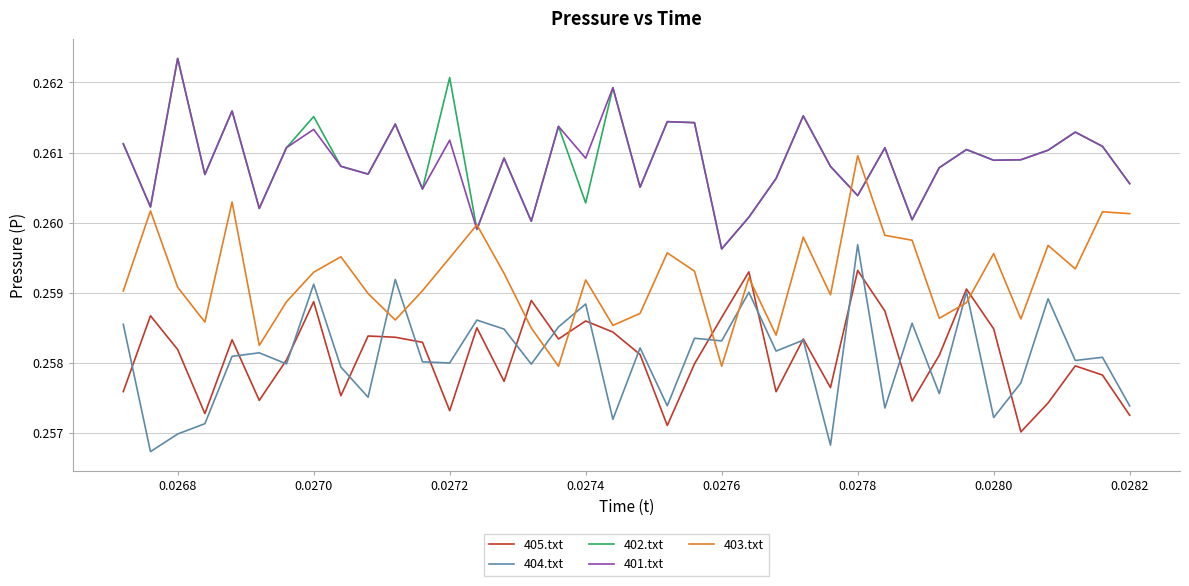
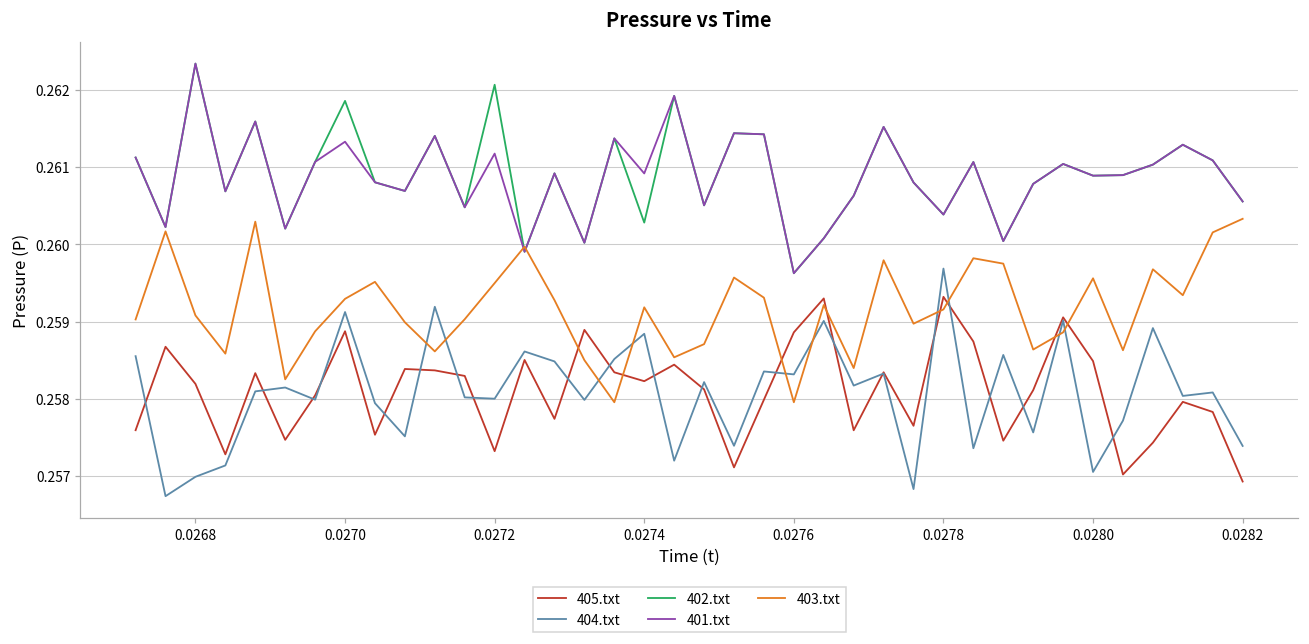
402.txt, 0.0270: 0.2615 -> 0.2619
405.txt, 0.0274: 0.2586 -> 0.2582
405.txt, 0.0276: 0.2587 -> 0.2589
403.txt, 0.0278: 0.2610 -> 0.2592
404.txt, 0.0280: 0.2572 -> 0.2571
405.txt, 0.0282: 0.2573 -> 0.2569
403.txt, 0.0282: 0.2601 -> 0.2603
